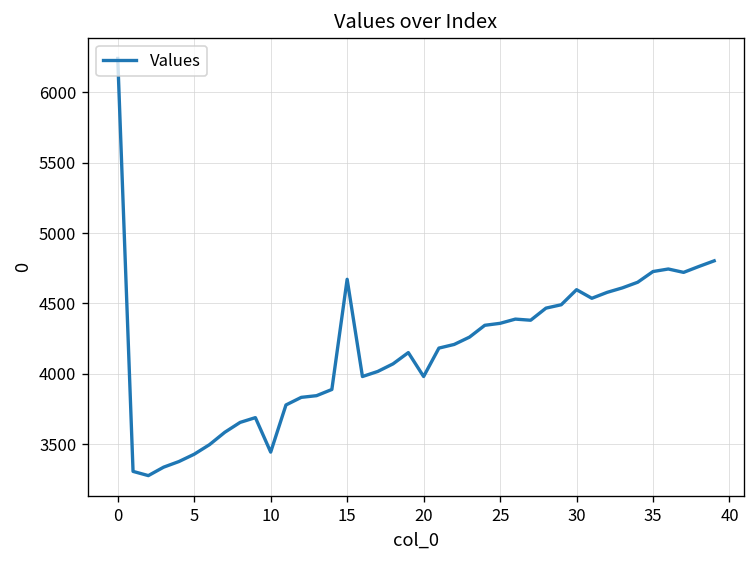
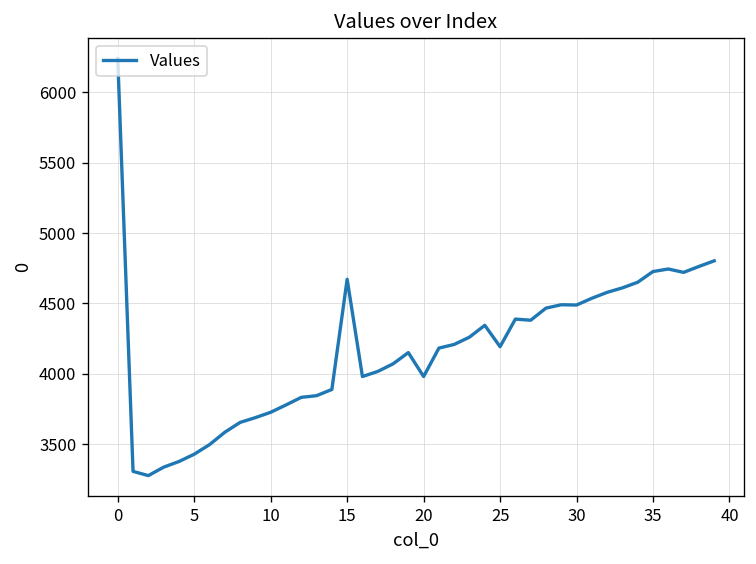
10: 3440 -> 3730
25: 4360 -> 4190
30: 4600 -> 4490
